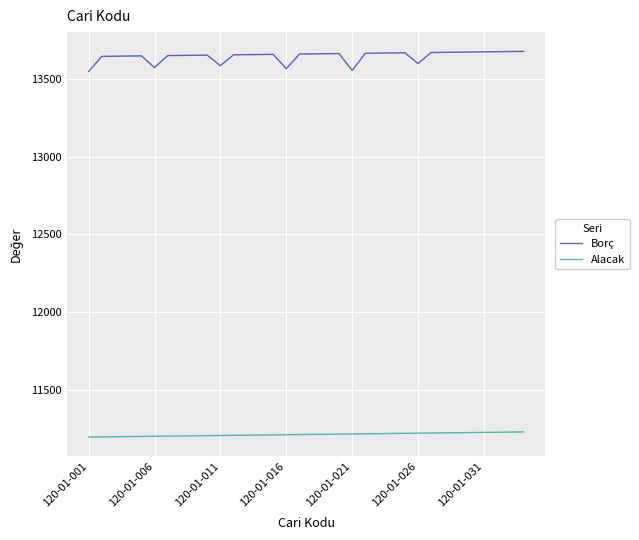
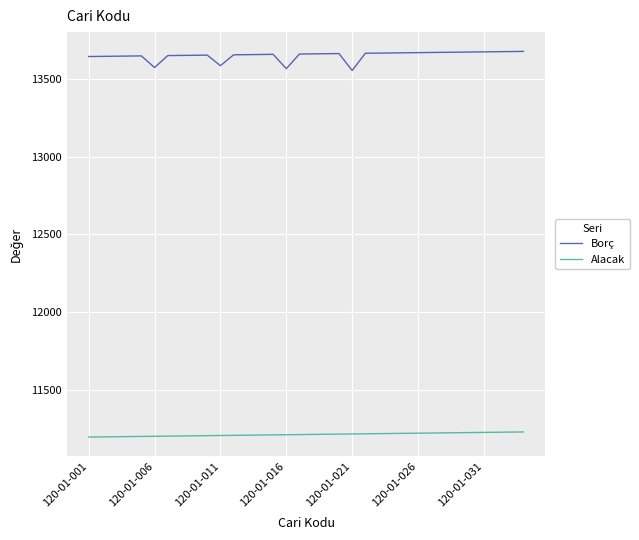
Borç, 120-01-001: 13550 -> 13650
Borç, 120-01-026: 13600 -> 13670
